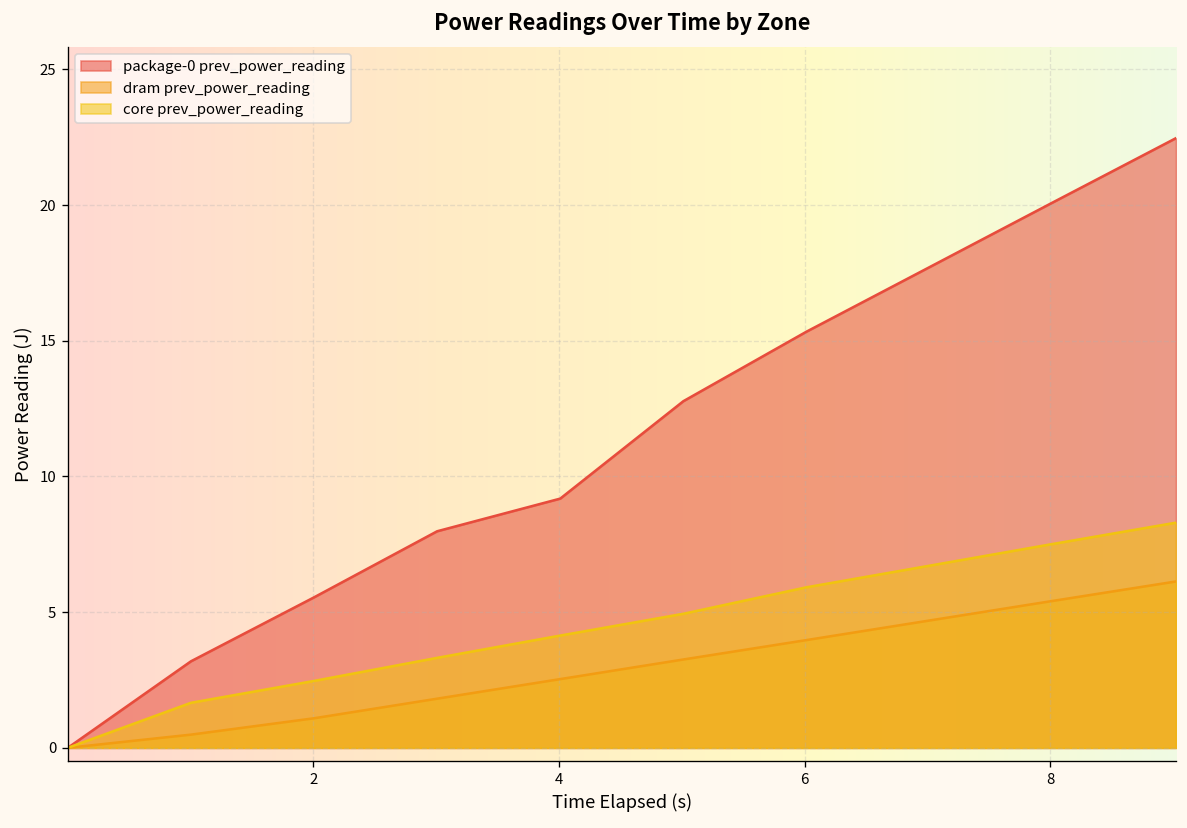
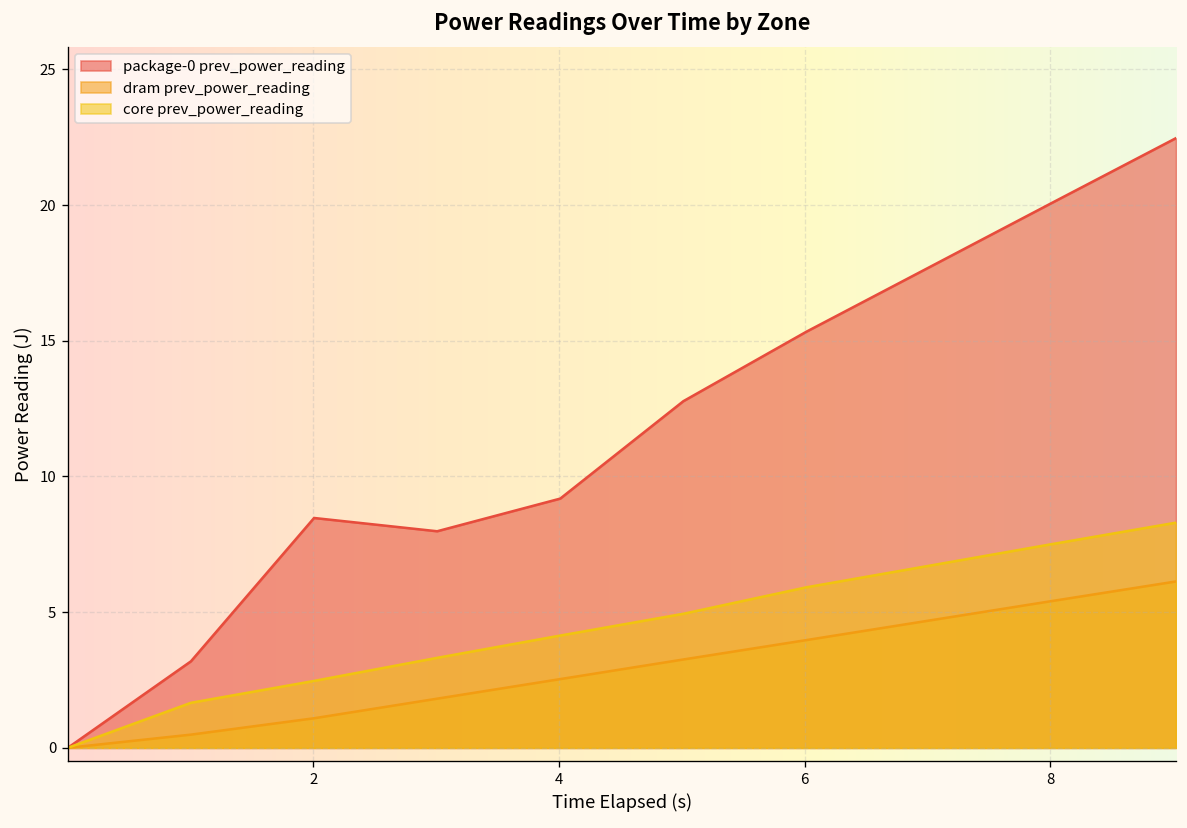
package-0 prev_power_reading, 2: 5.5 -> 8.5
